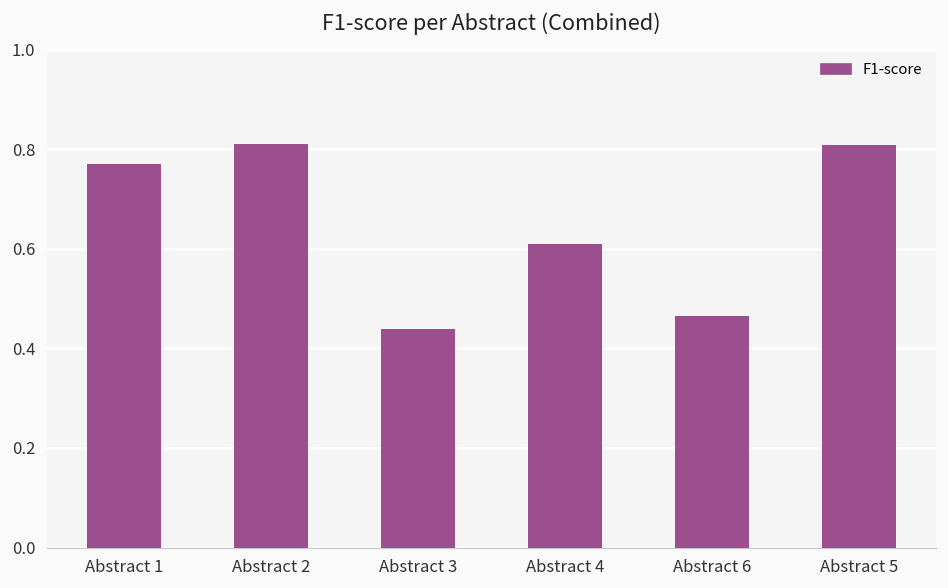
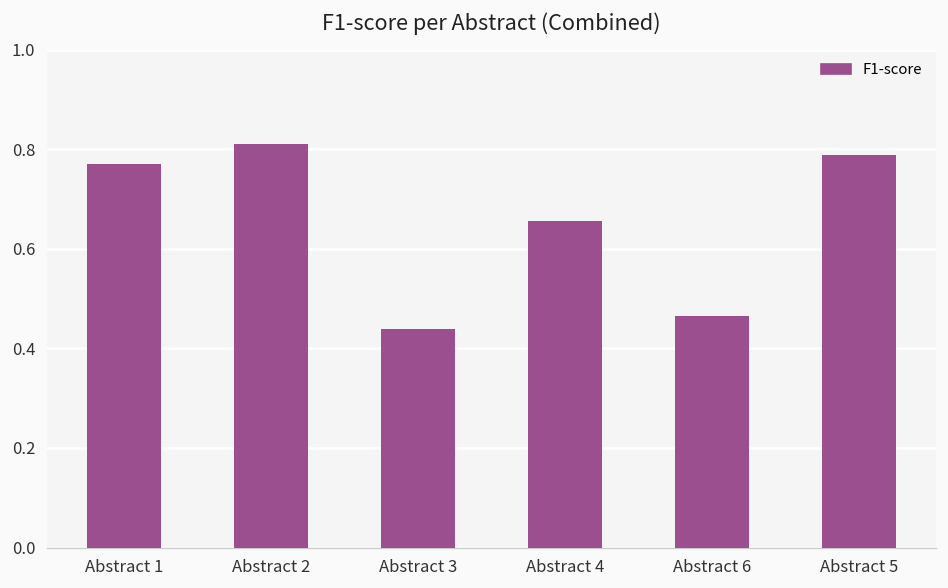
Abstract 4: 0.61 -> 0.66
Abstract 5: 0.81 -> 0.79
